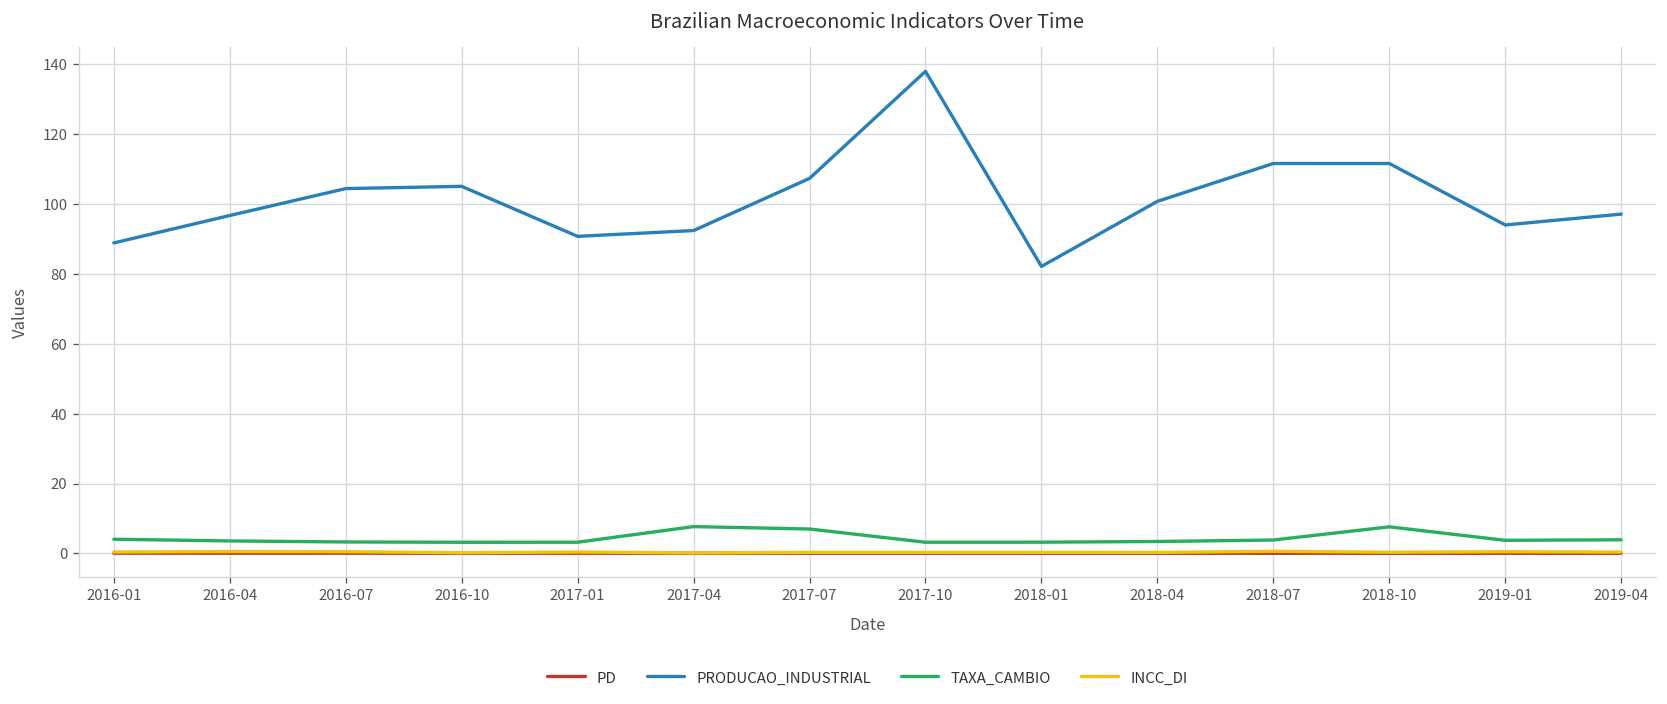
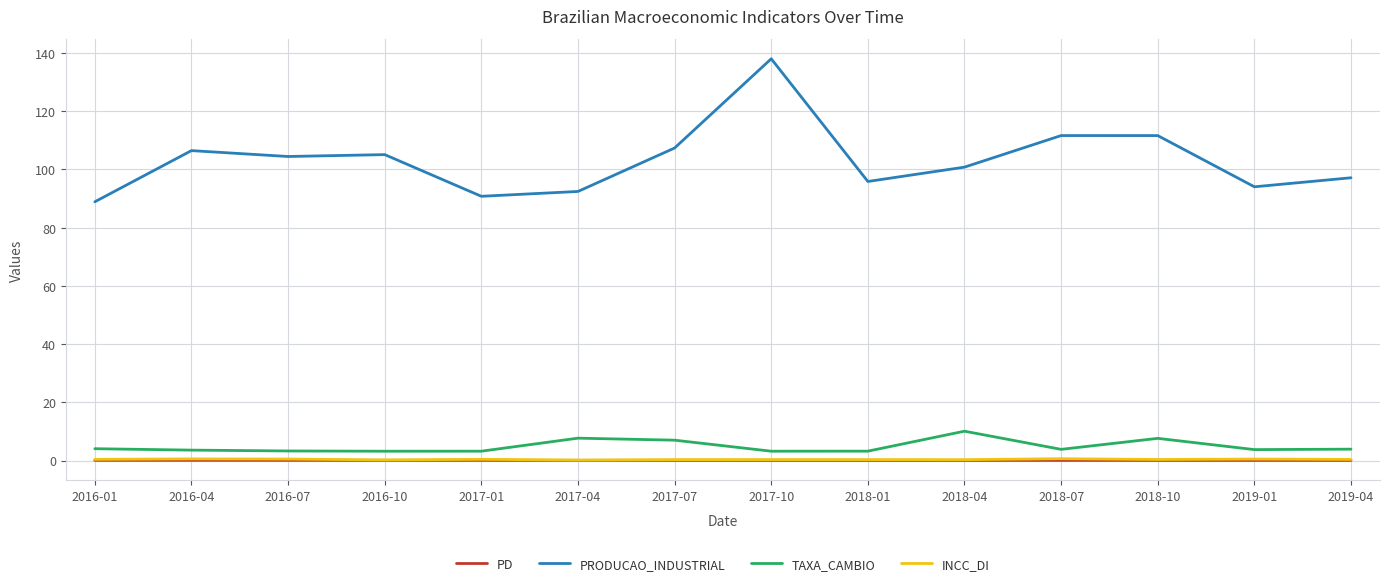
PRODUCAO_INDUSTRIAL, 2016-04: 97 -> 106
PRODUCAO_INDUSTRIAL, 2018-01: 82 -> 96
TAXA_CAMBIO, 2018-04: 3 -> 10
